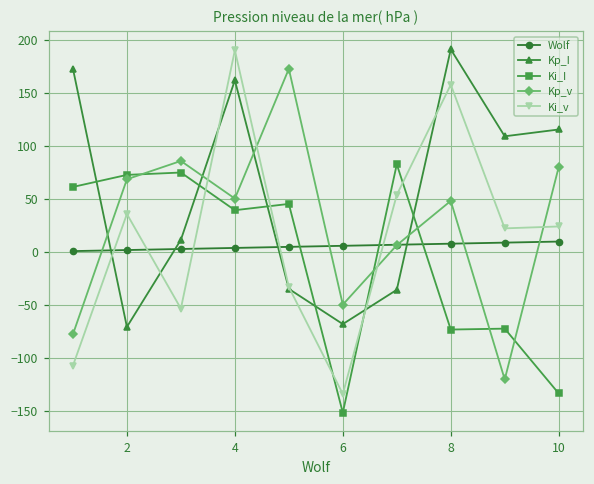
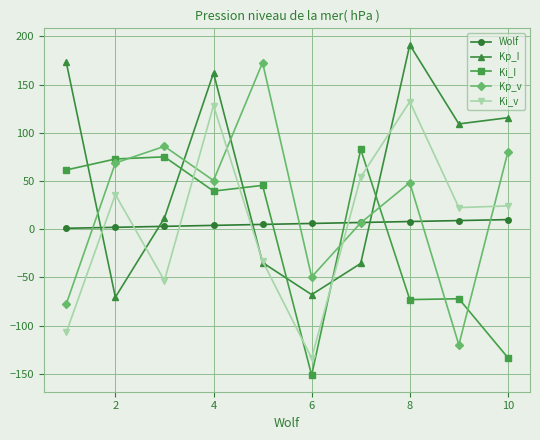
Ki_v, 4: 190 -> 130
Ki_v, 8: 160 -> 130
